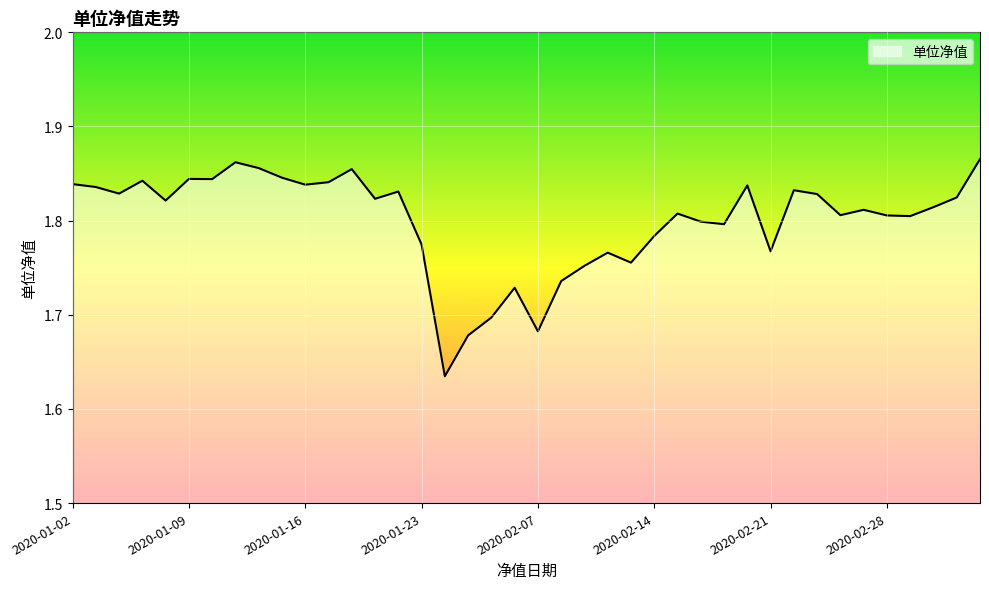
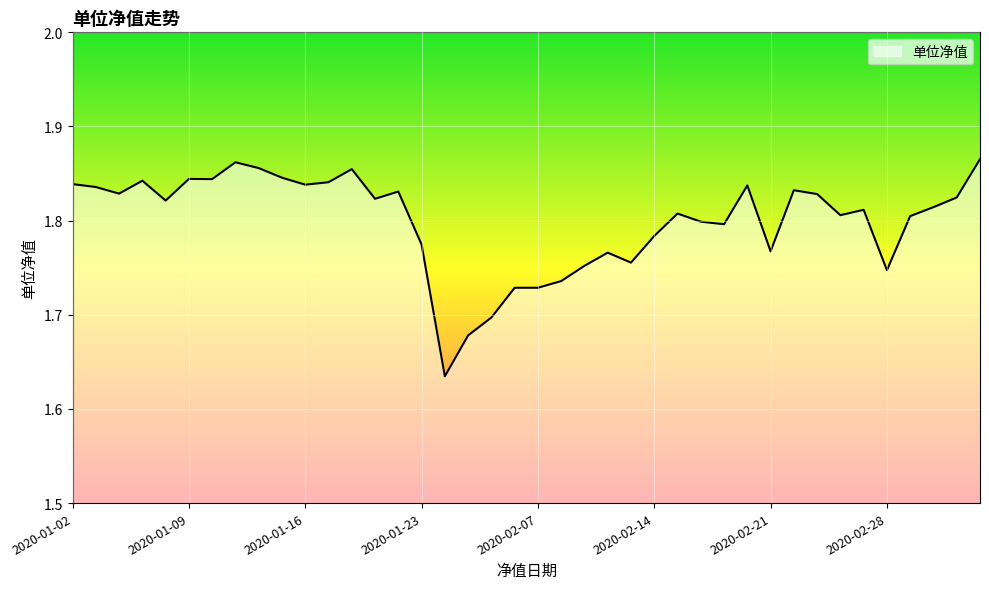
2020-02-07: 1.68 -> 1.73
2020-02-28: 1.81 -> 1.75
